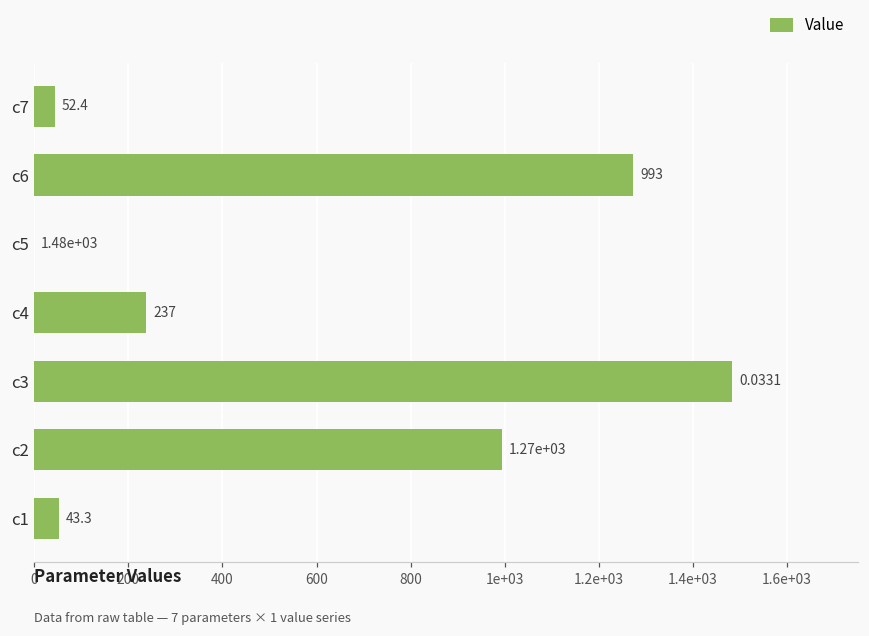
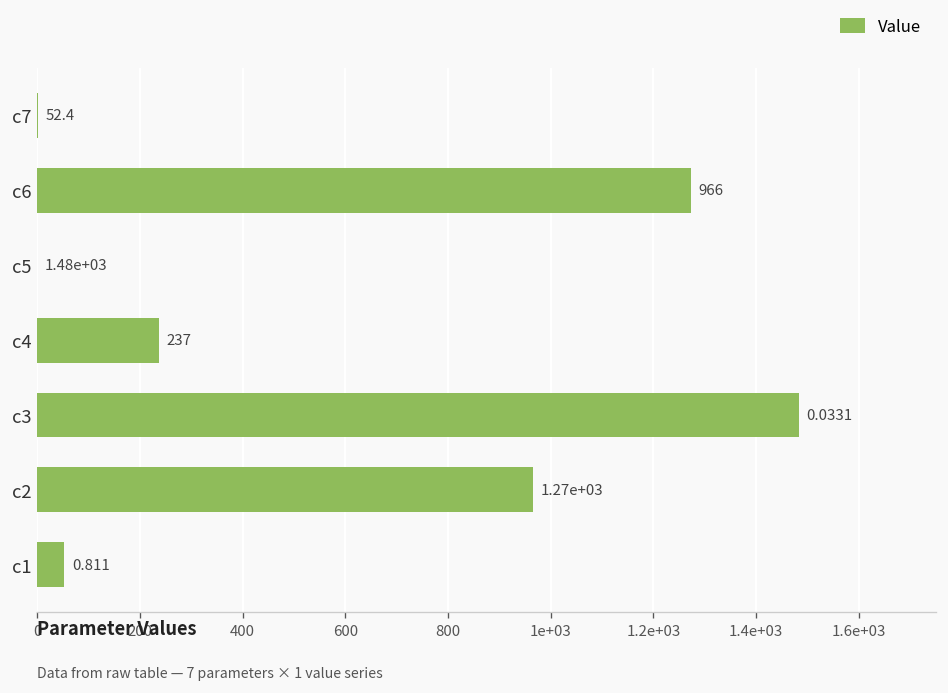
c7: 43.3 -> 0.811
c2: 993 -> 966
